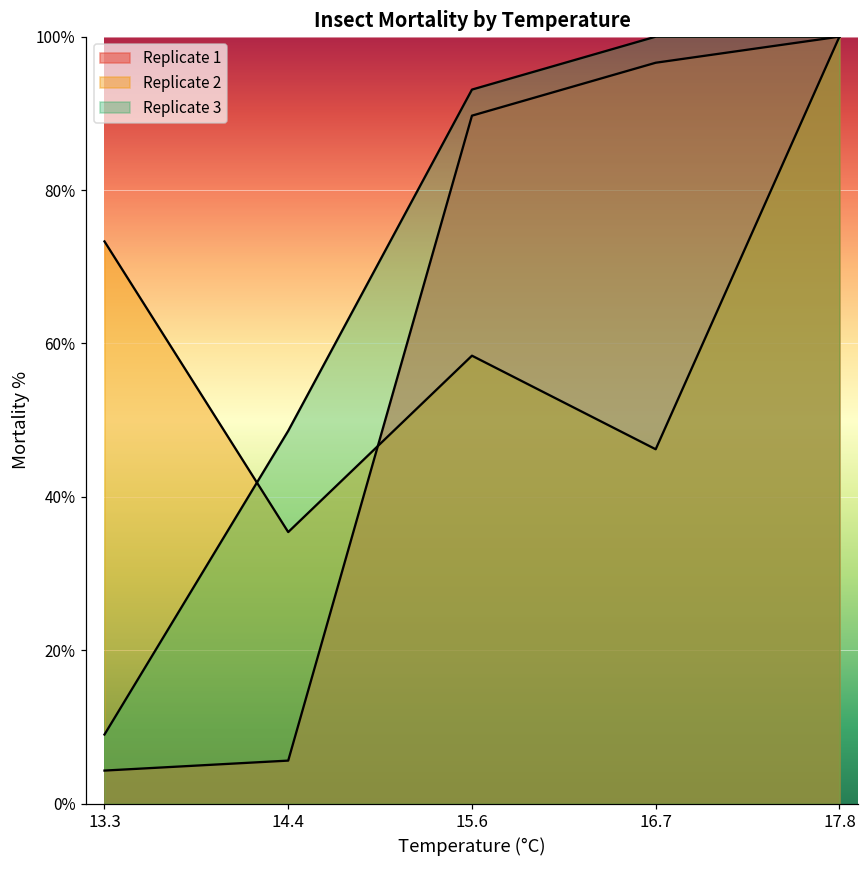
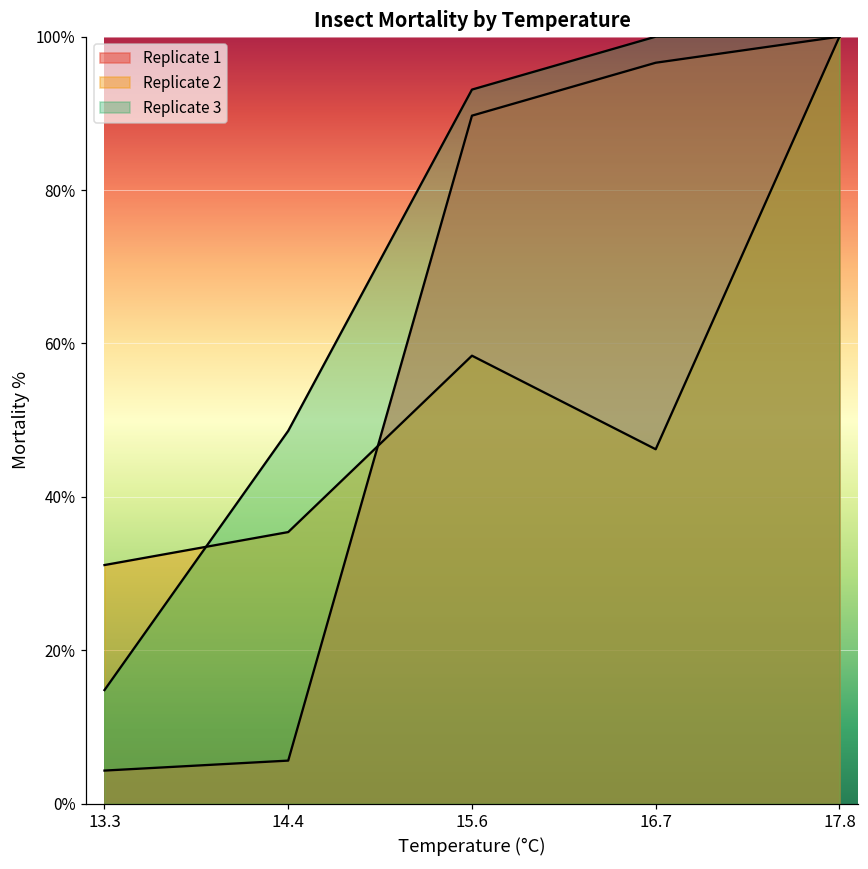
Replicate 2, 13.3: 73% -> 31%
Replicate 3, 13.3: 9% -> 15%
